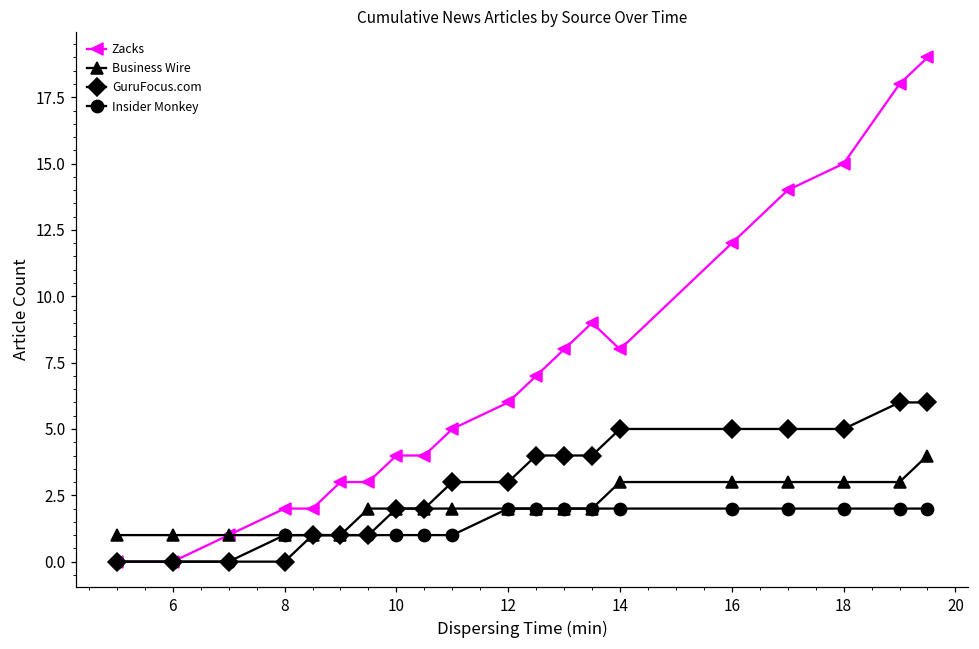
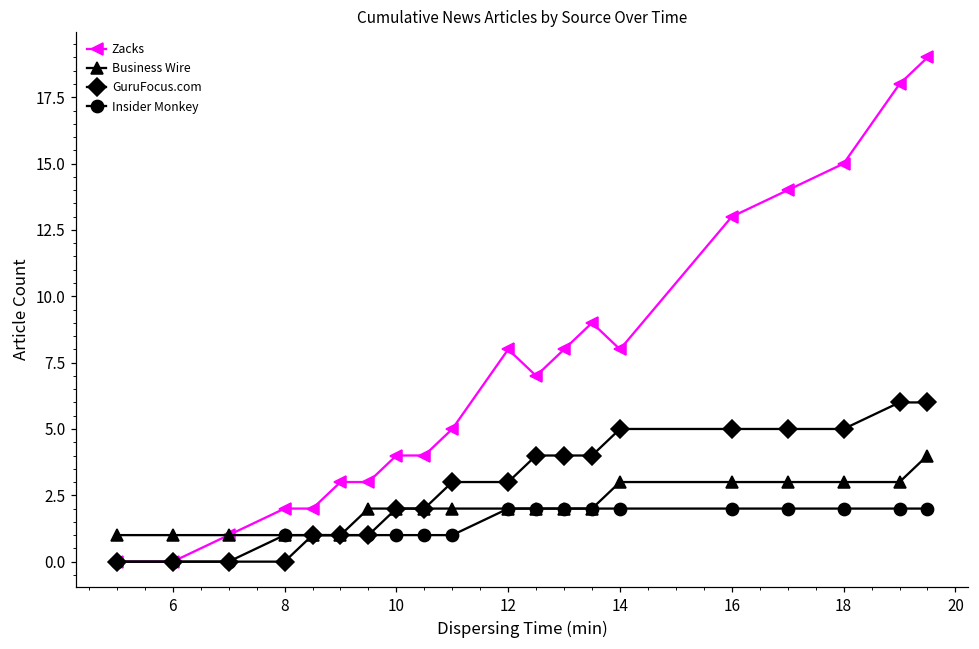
Zacks, 12: 6 -> 8
Zacks, 16: 12 -> 13
